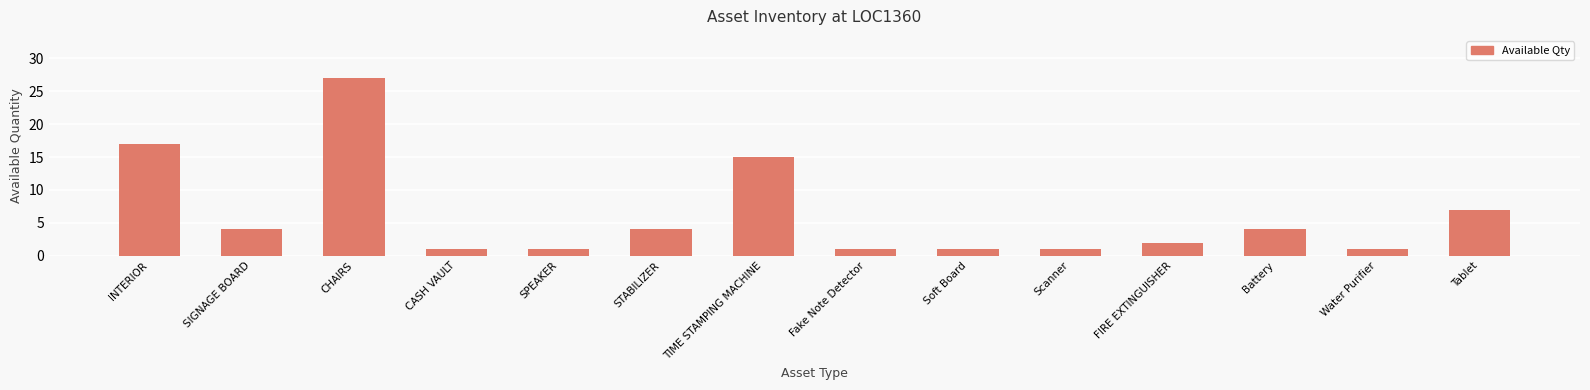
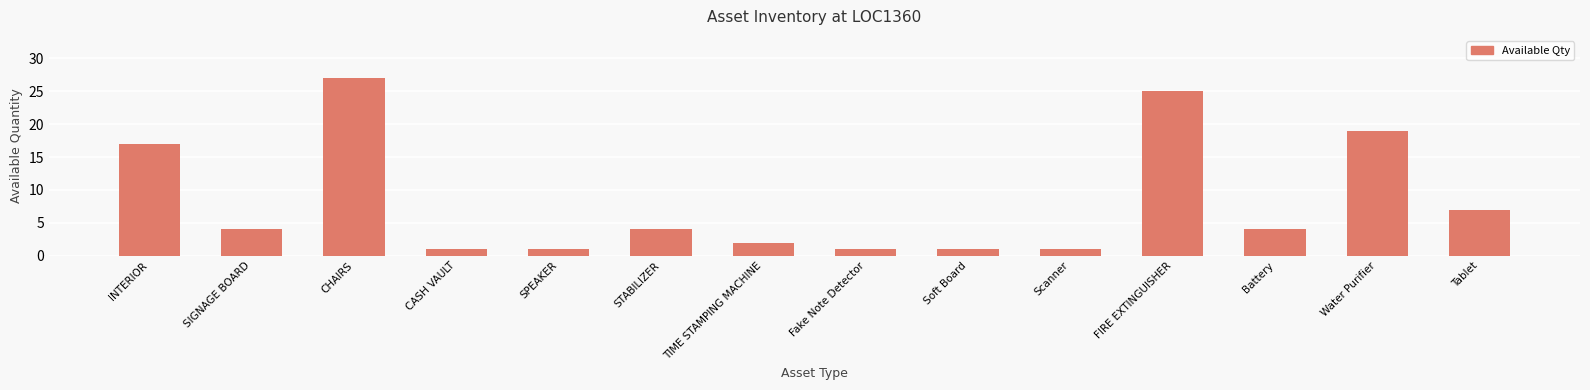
TIME STAMPING MACHINE: 15 -> 2
FIRE EXTINGUISHER: 2 -> 25
Water Purifier: 1 -> 19
